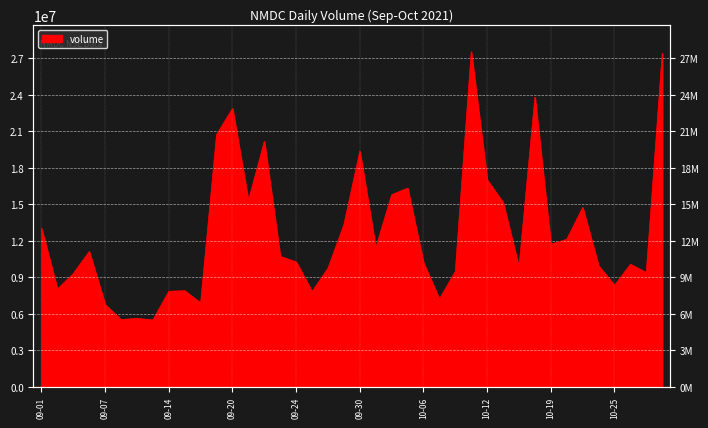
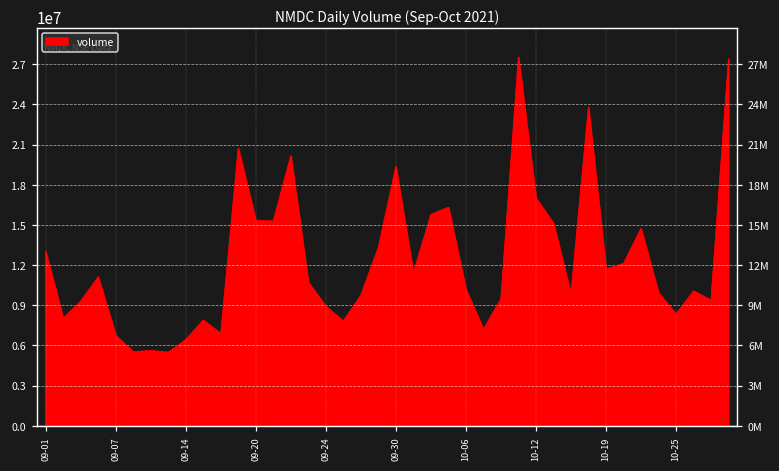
09-14: 7900000 -> 6400000
09-20: 22900000 -> 15300000
09-24: 10300000 -> 8900000
